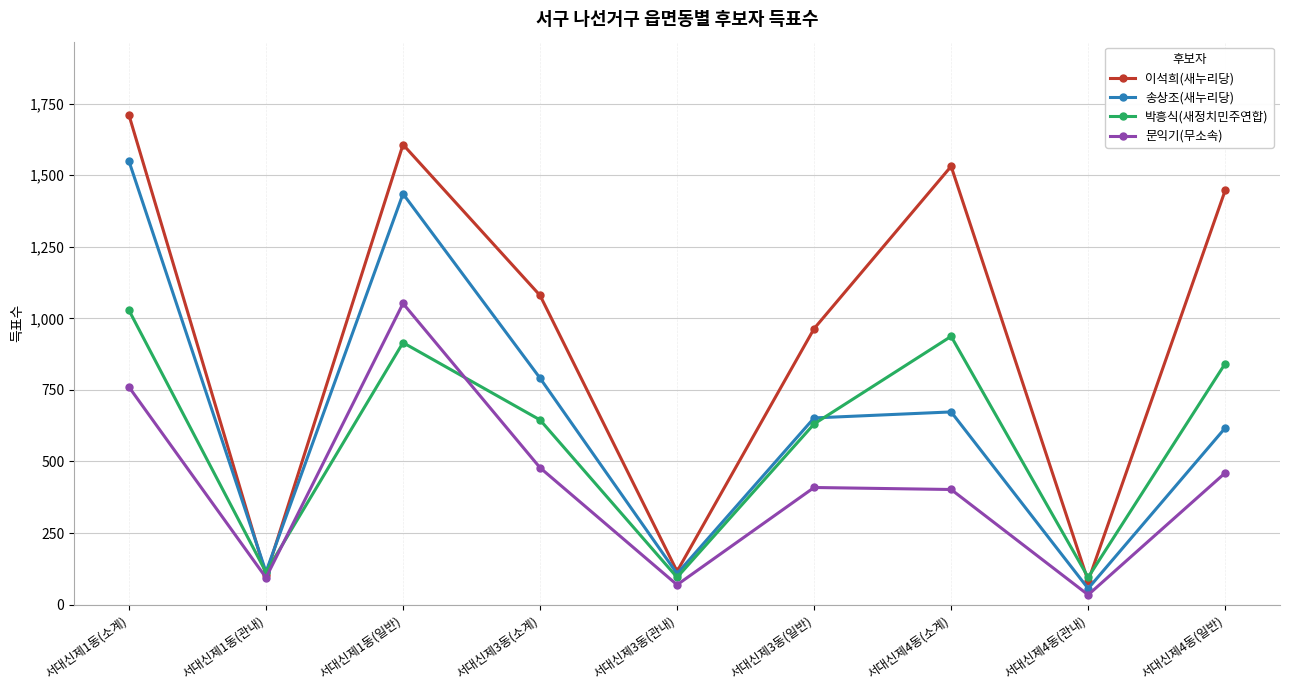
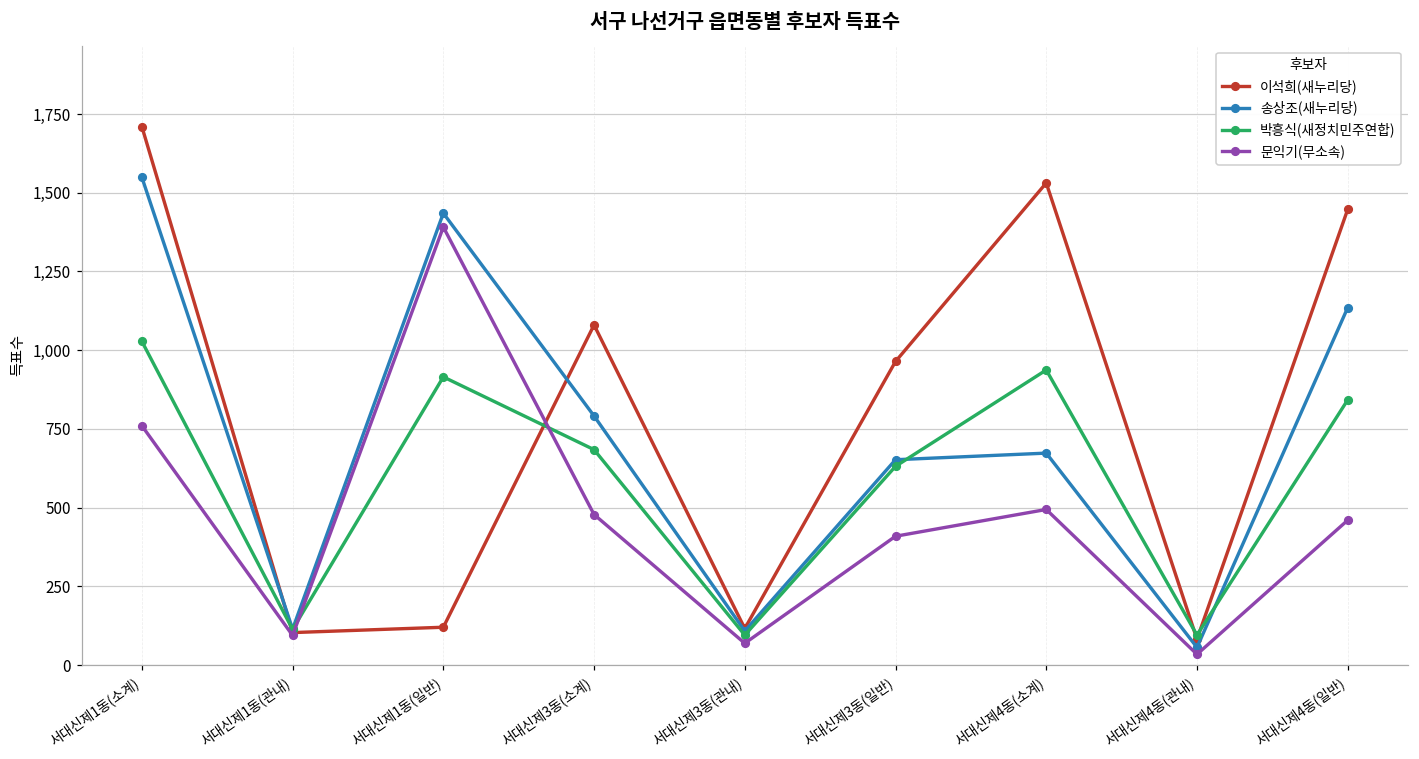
이석희(새누리당), 서대신제1동(일반): 1,610 -> 120
문익기(무소속), 서대신제1동(일반): 1,050 -> 1,390
박흥식(새정치민주연합), 서대신제3동(소계): 650 -> 680
문익기(무소속), 서대신제4동(소계): 400 -> 490
송상조(새누리당), 서대신제4동(일반): 620 -> 1,140
